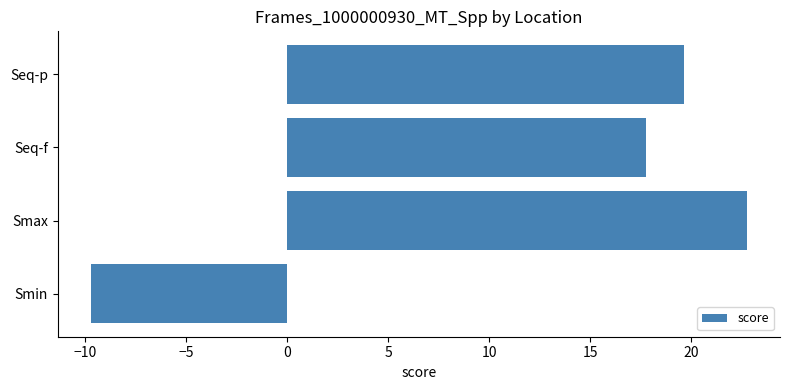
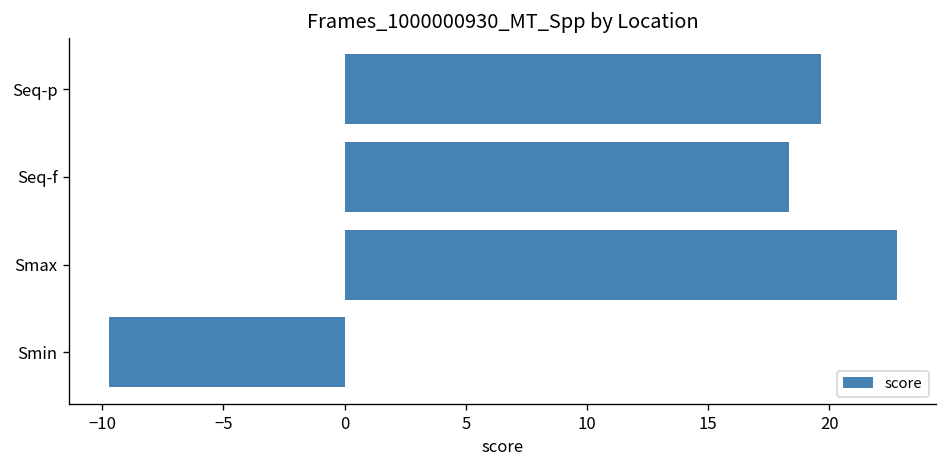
Seq-f: 17.8 -> 18.3
